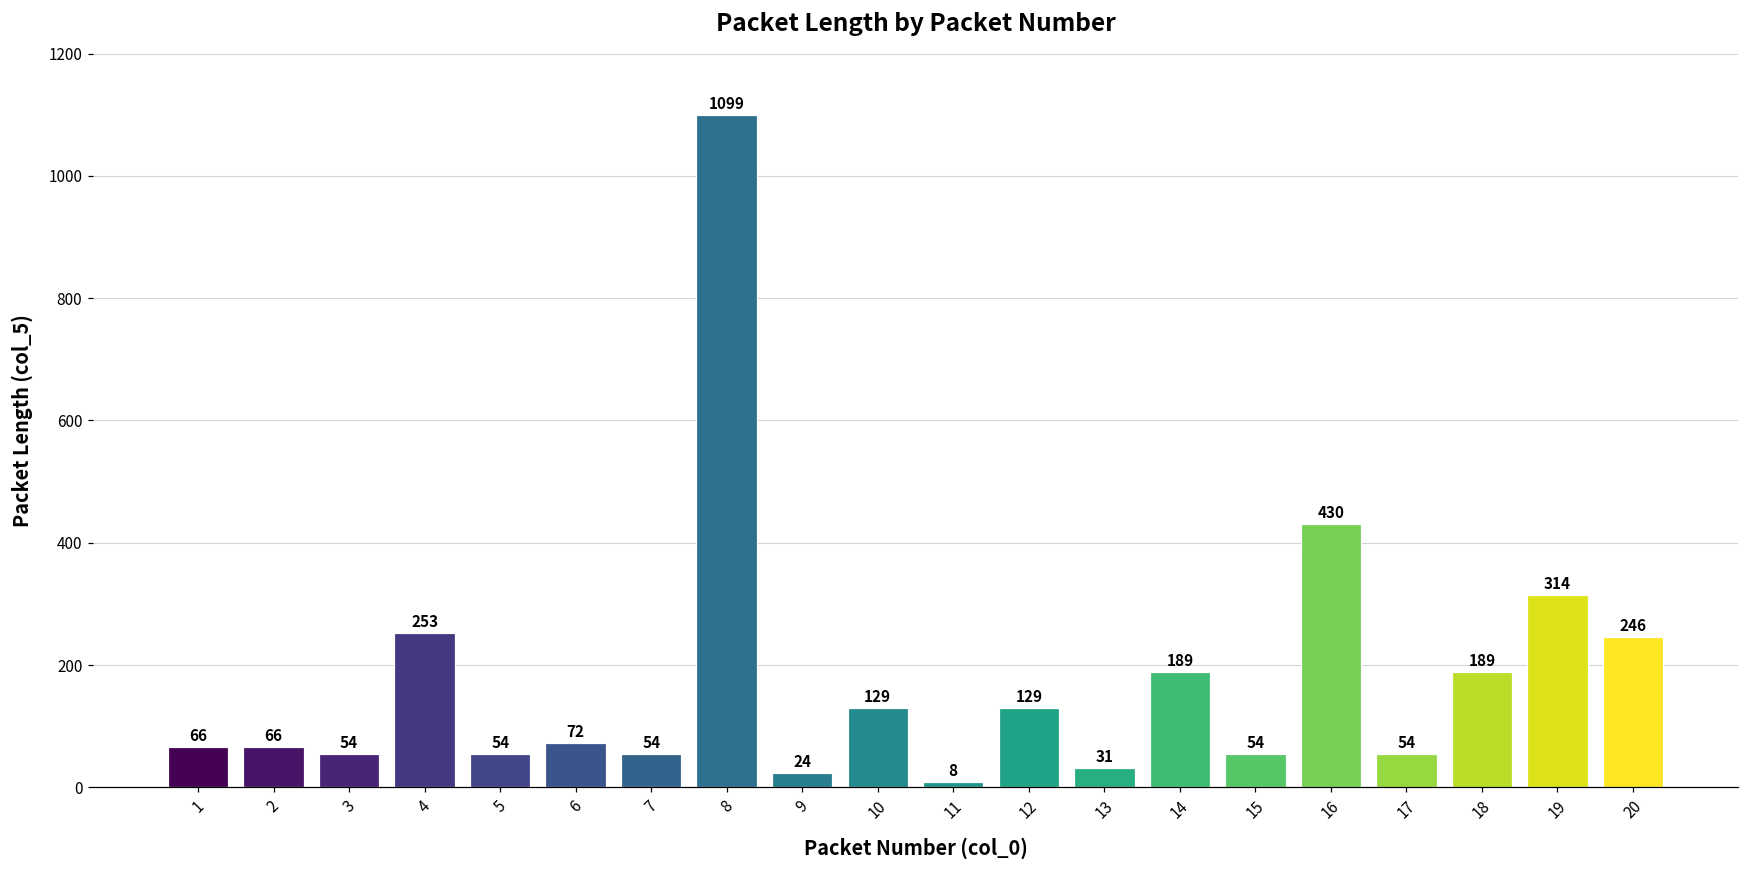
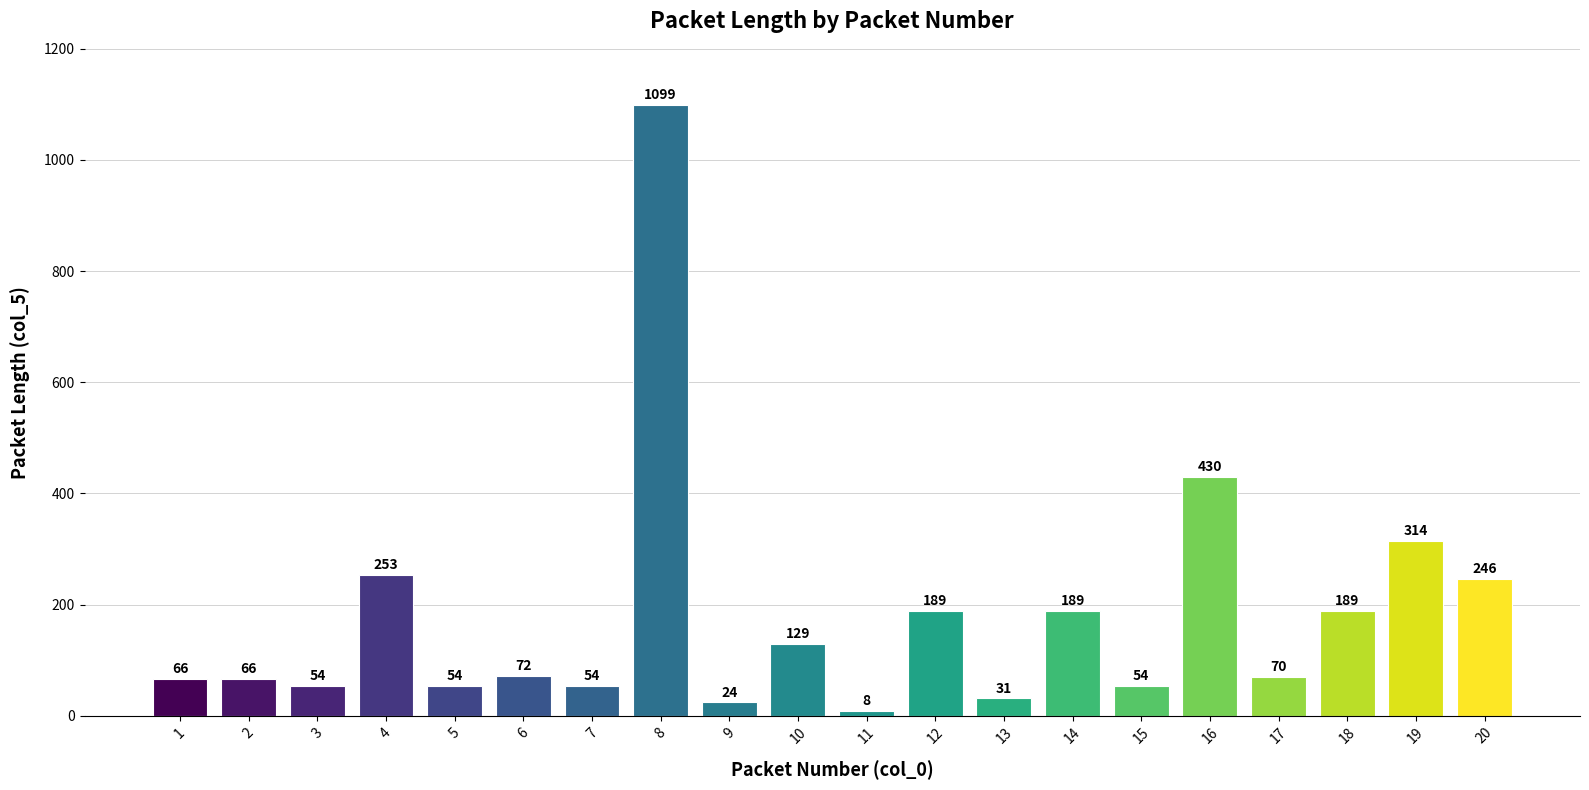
12: 129 -> 189
17: 54 -> 70
